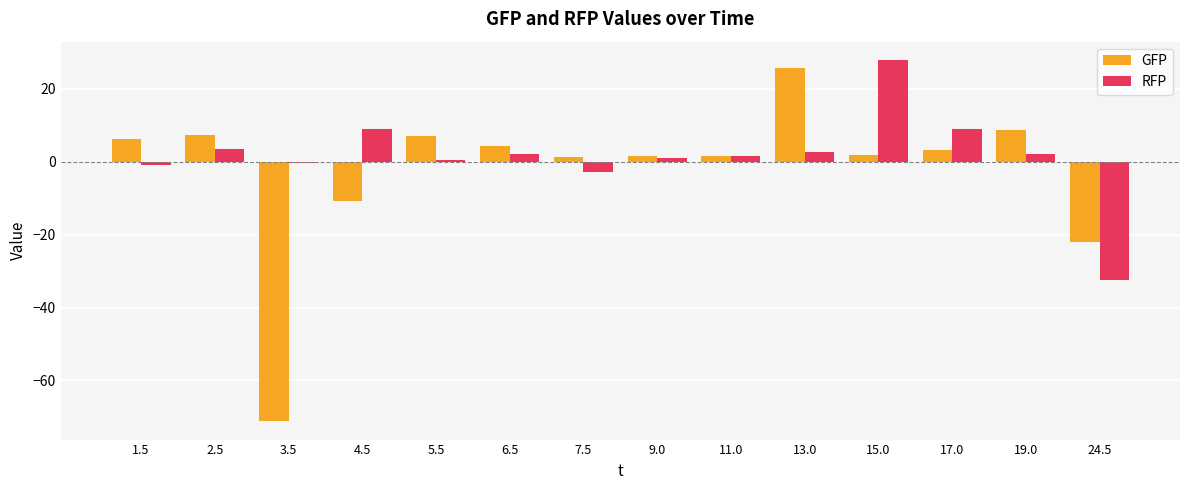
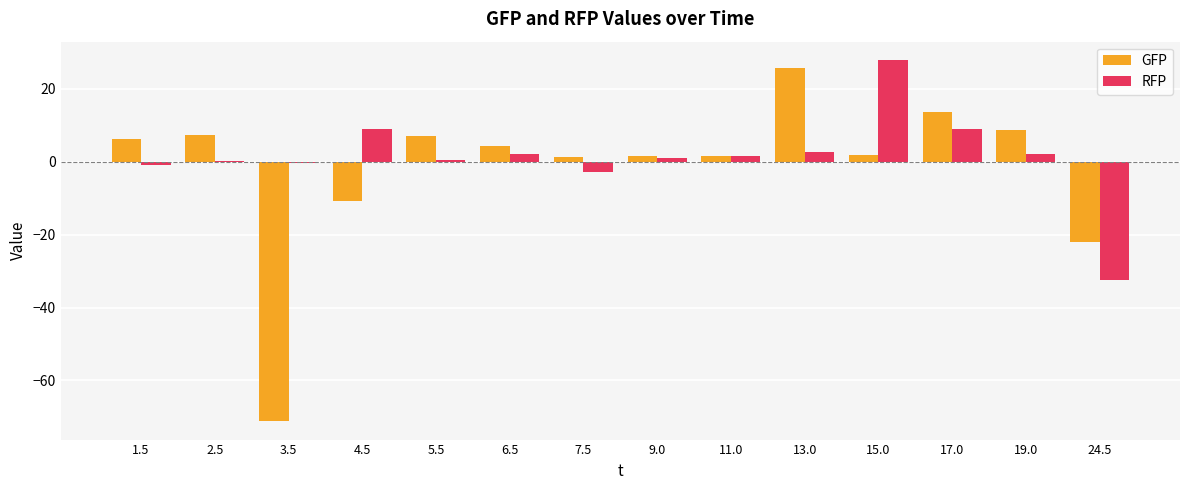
RFP, 2.5: 4 -> 0
GFP, 17.0: 3 -> 14
